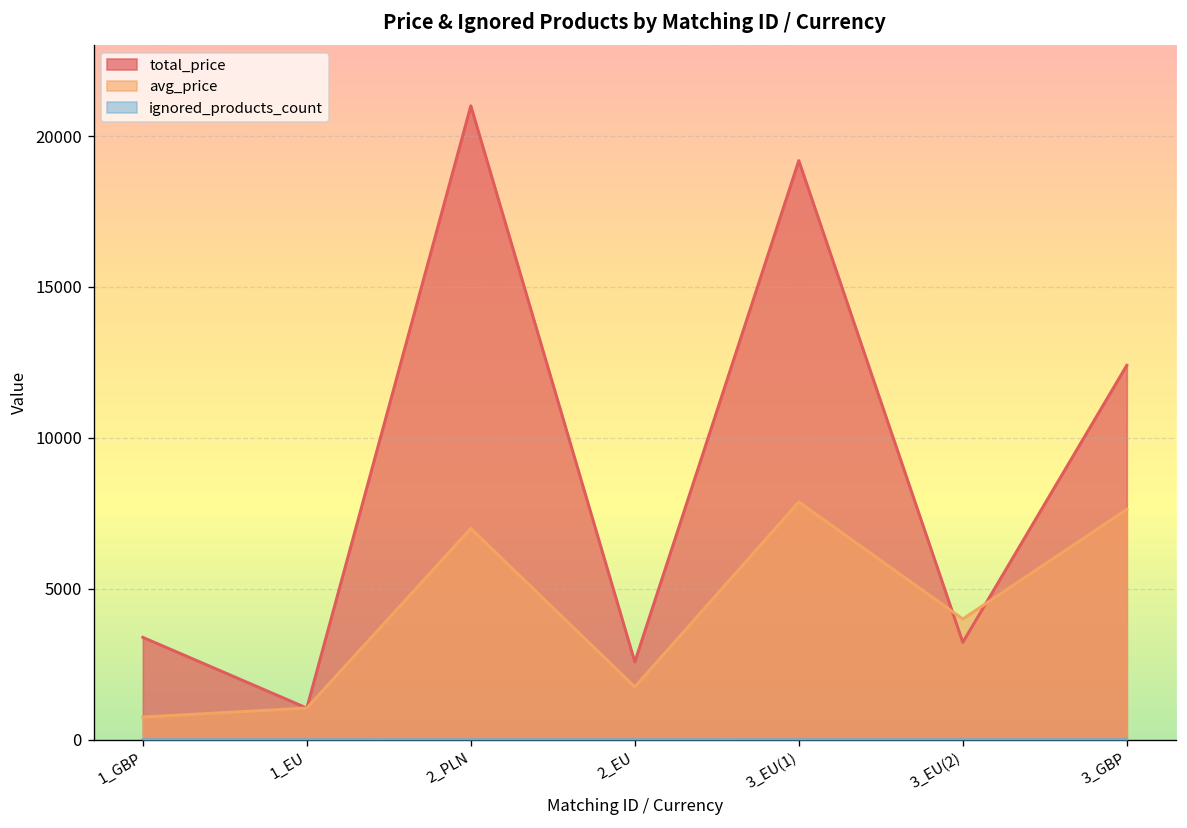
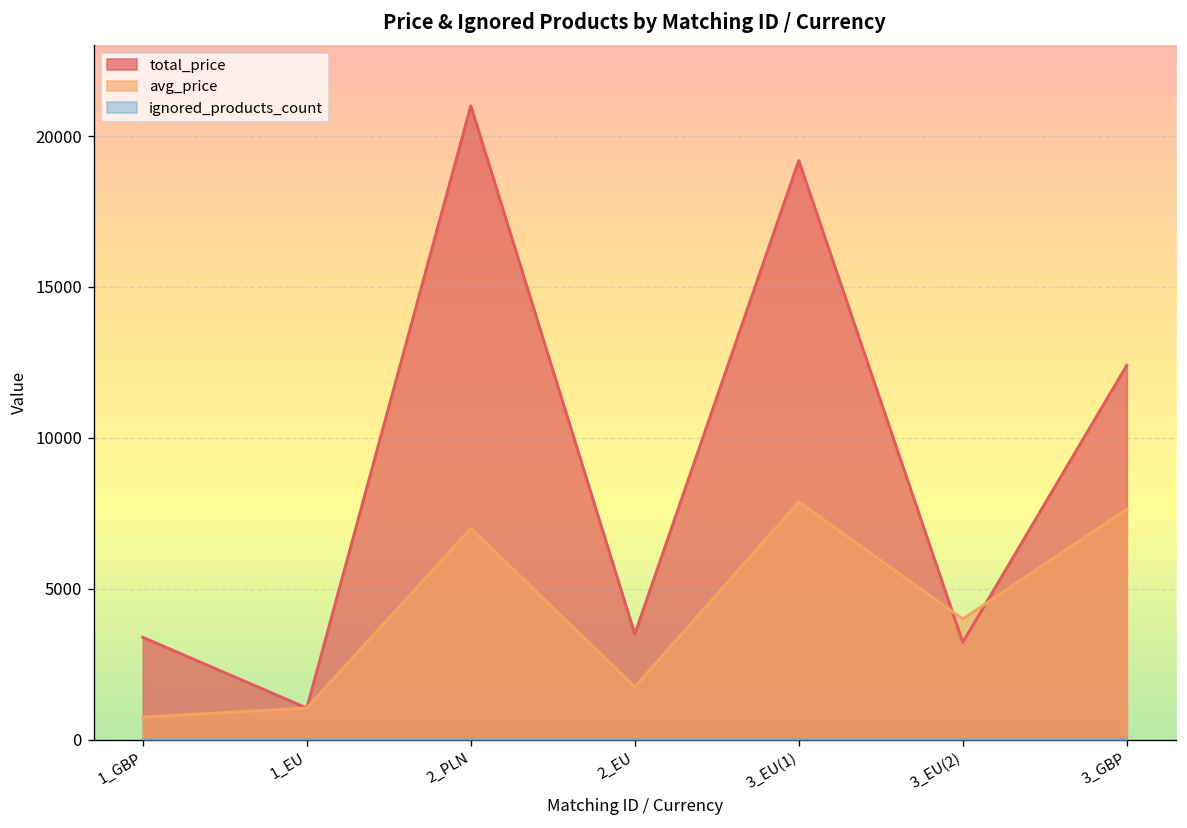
total_price, 2_EU: 2600 -> 3500
